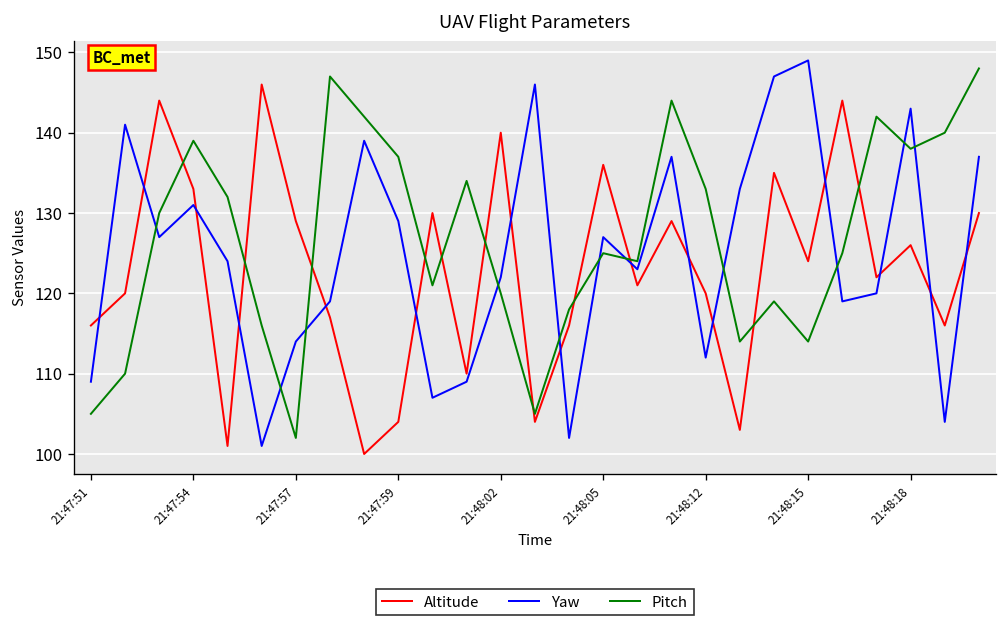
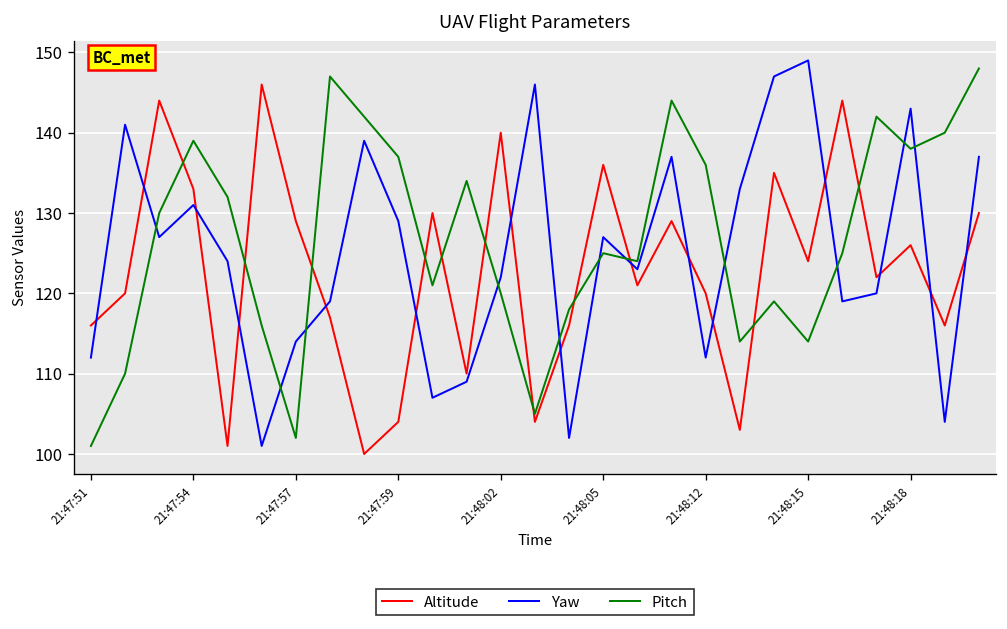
Yaw, 21:47:51: 109 -> 112
Pitch, 21:47:51: 105 -> 101
Pitch, 21:48:12: 133 -> 136
